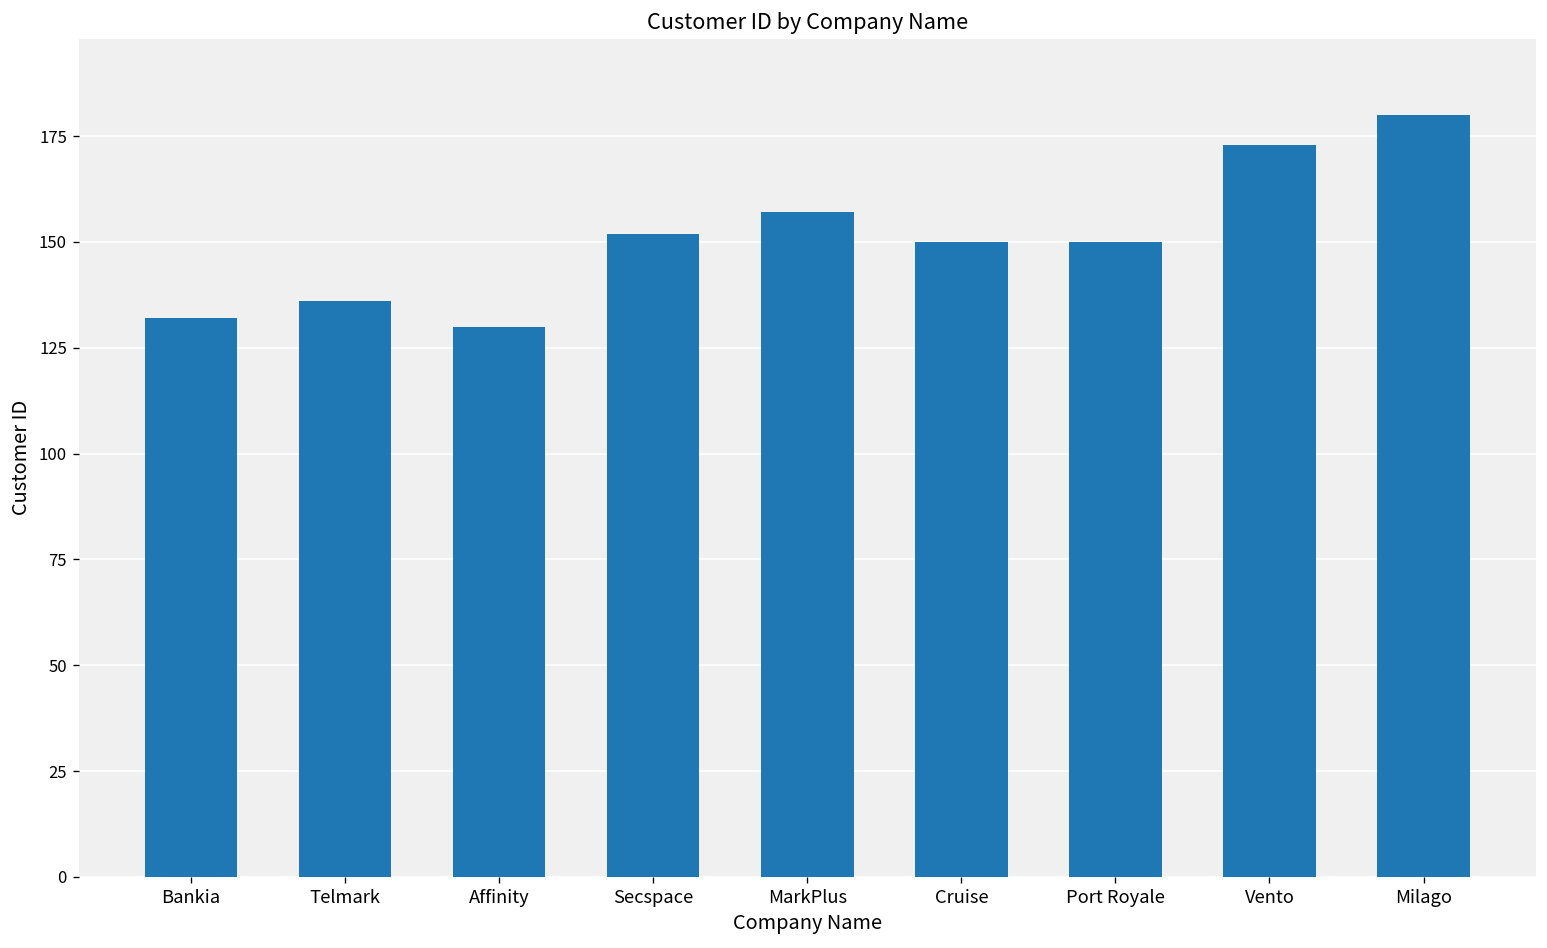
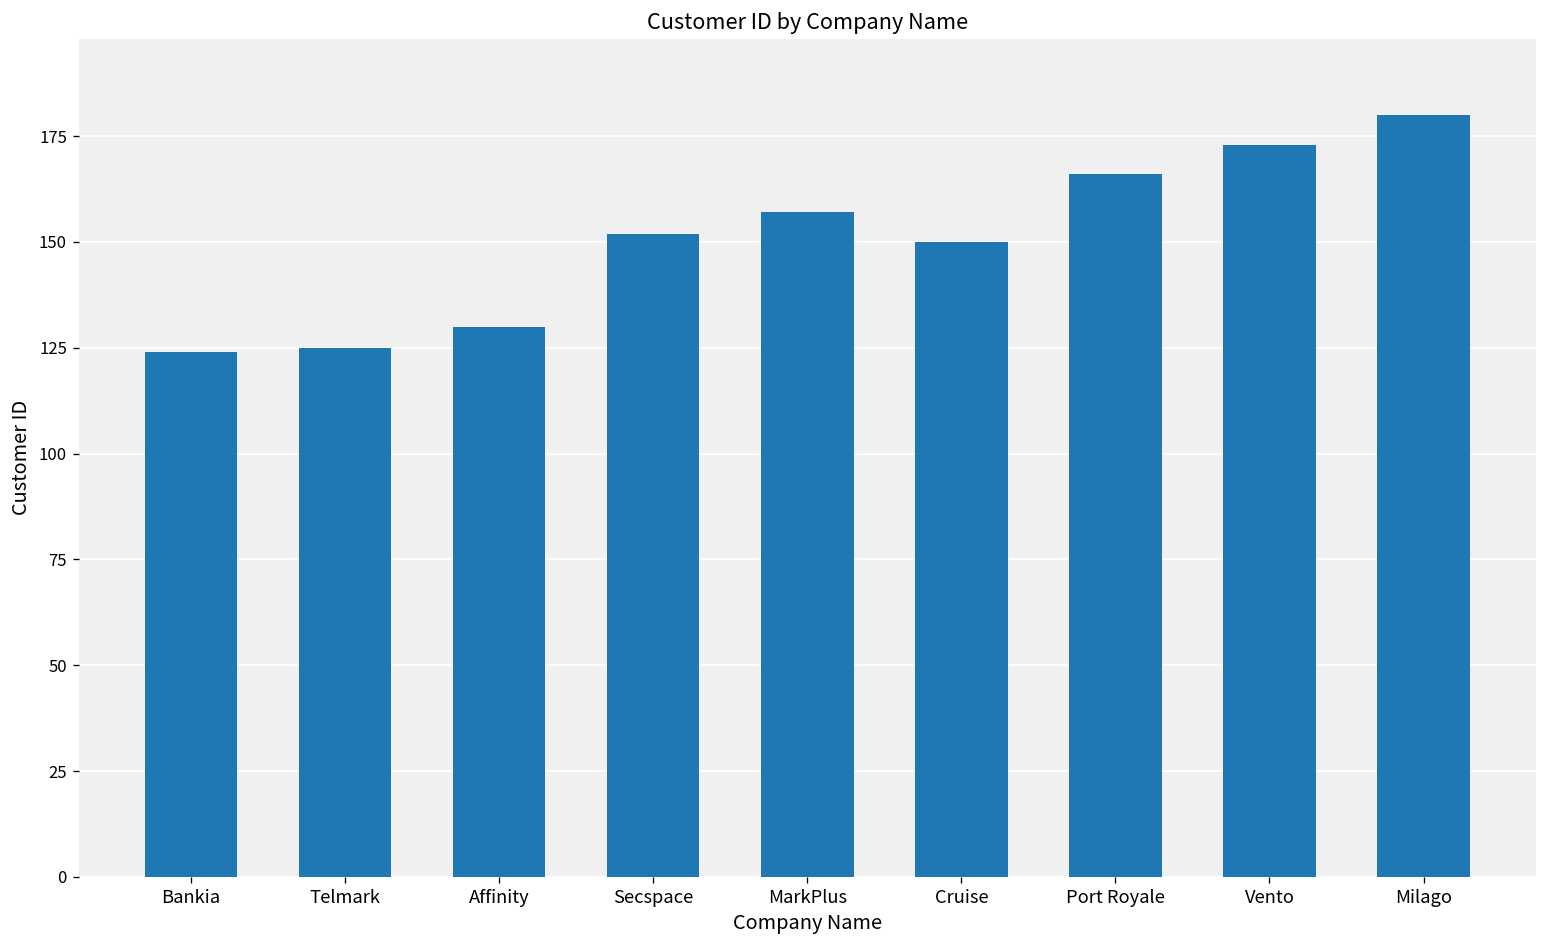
Bankia: 132 -> 124
Telmark: 136 -> 125
Port Royale: 150 -> 166
